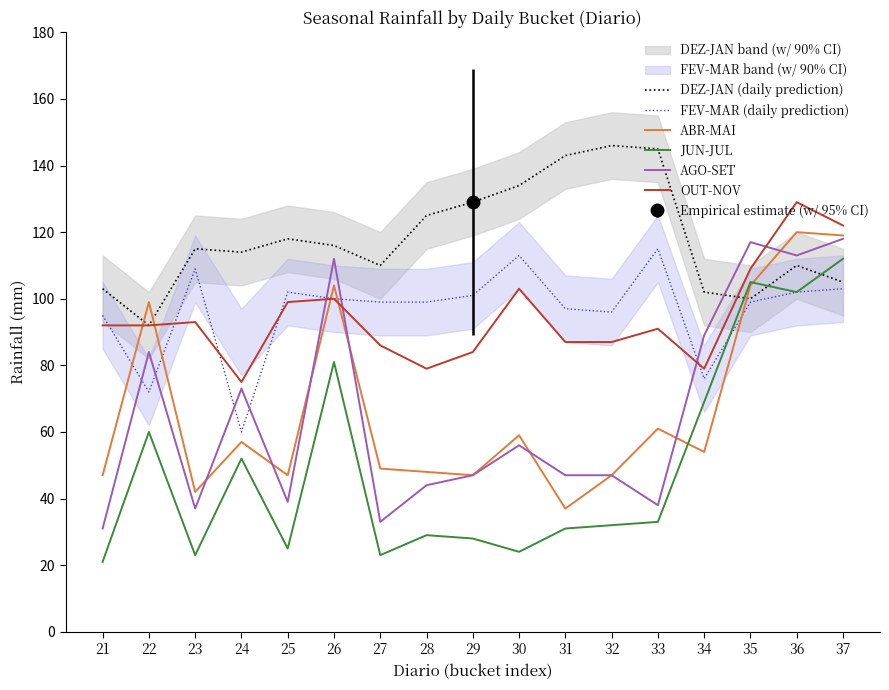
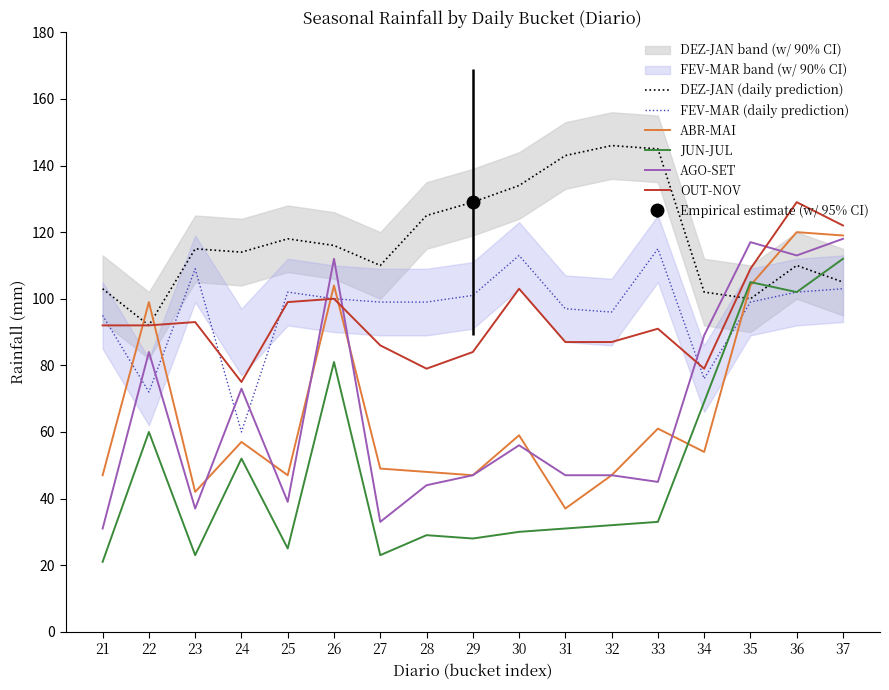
JUN-JUL, 30: 24 -> 30
AGO-SET, 33: 38 -> 45
